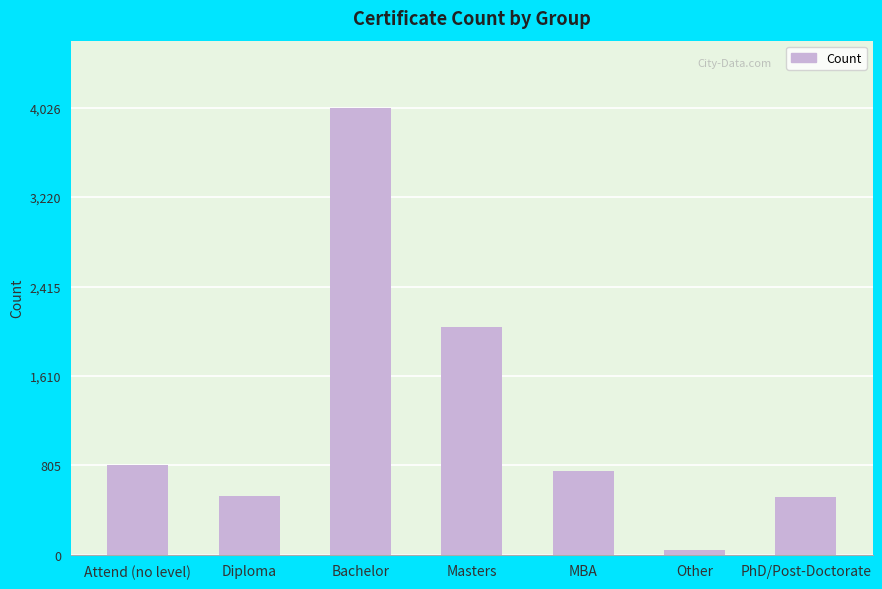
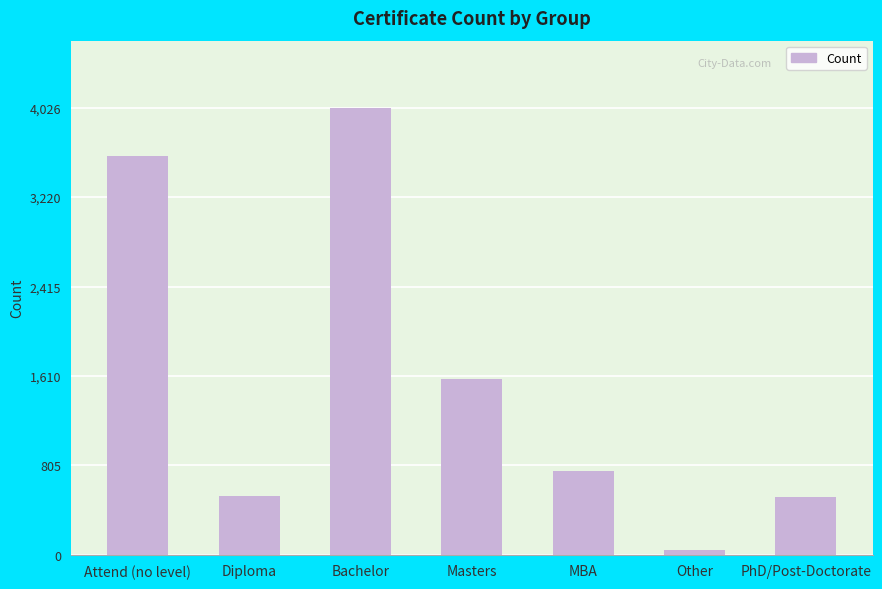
Attend (no level): 810 -> 3,590
Masters: 2,050 -> 1,580
